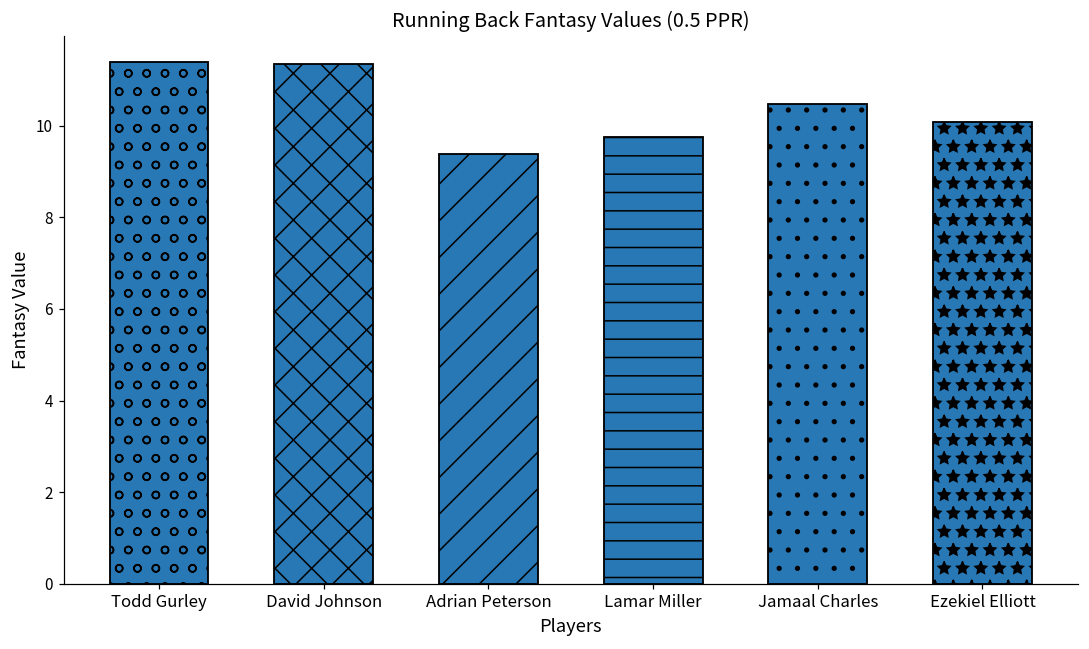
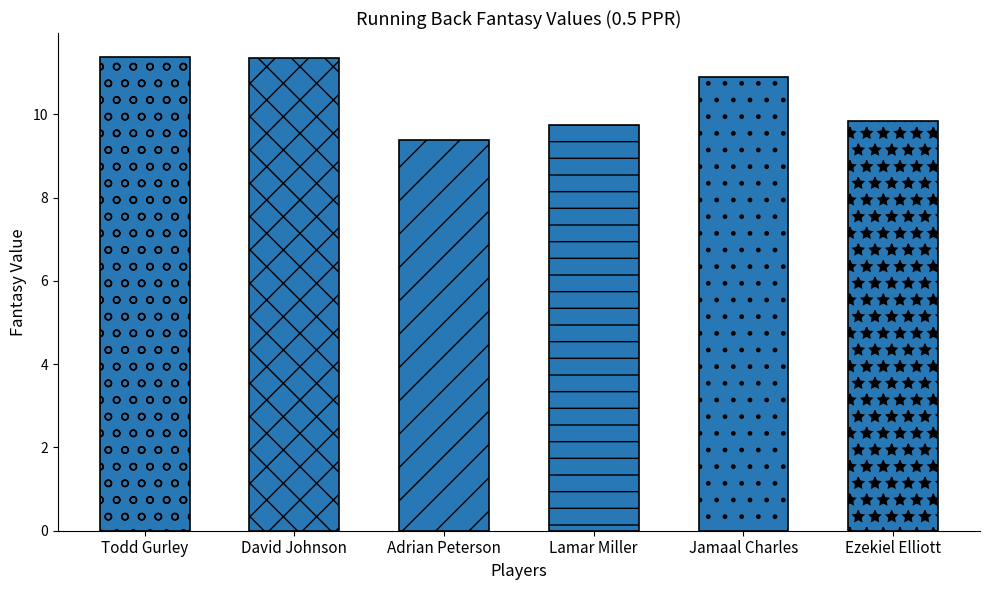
Jamaal Charles: 10.5 -> 10.9
Ezekiel Elliott: 10.1 -> 9.8
